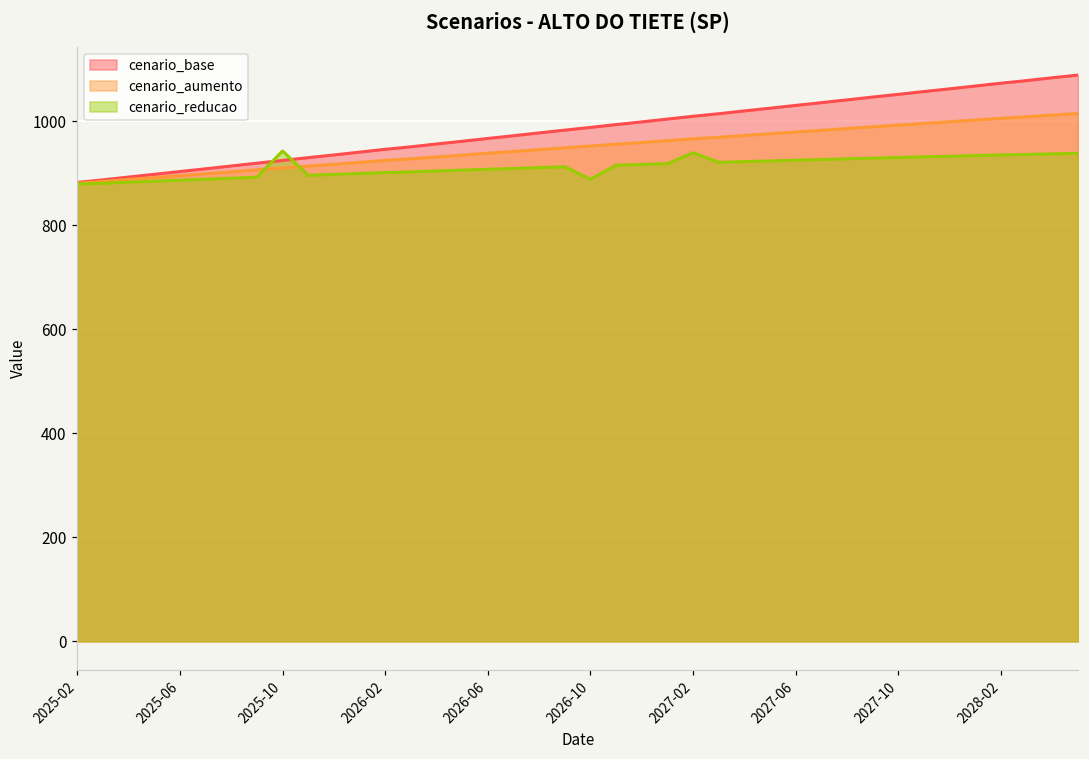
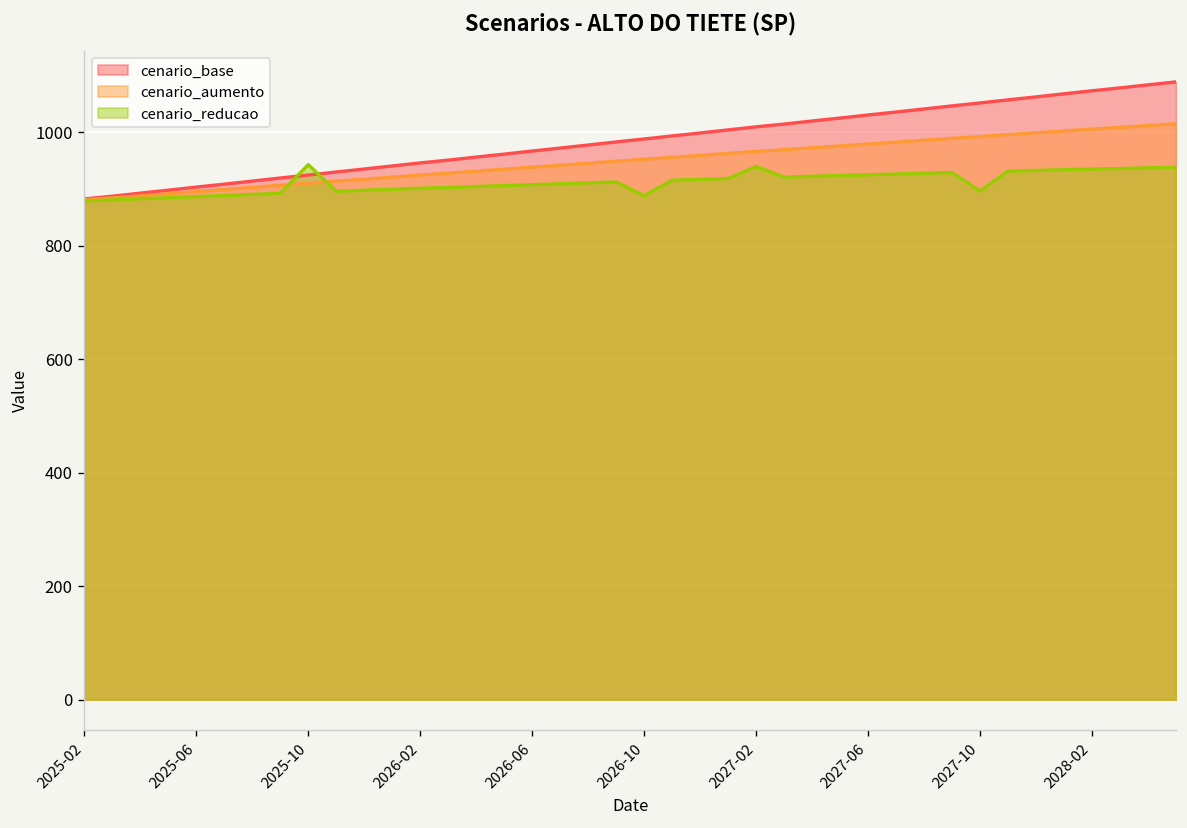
cenario_reducao, 2027-10: 930 -> 900
